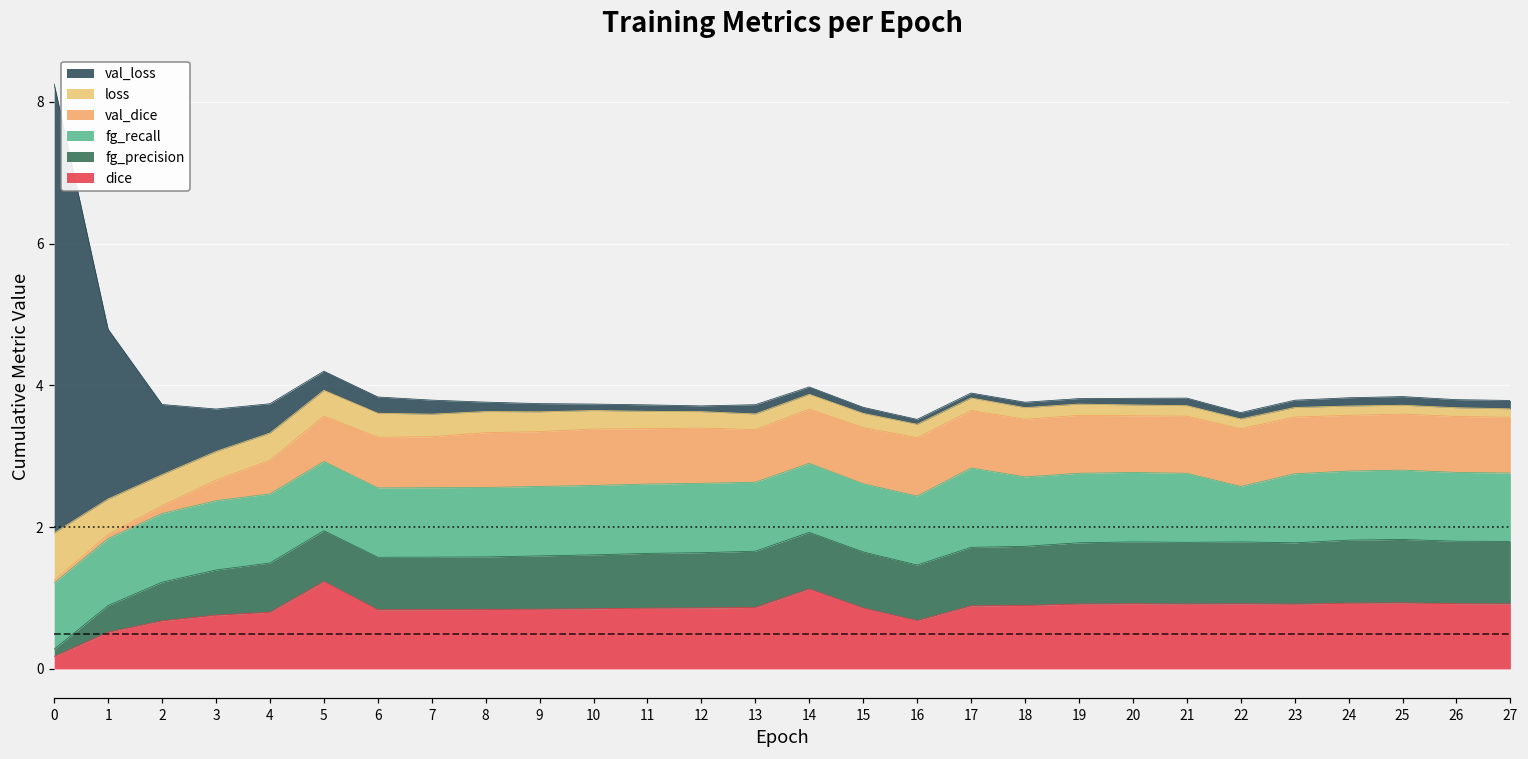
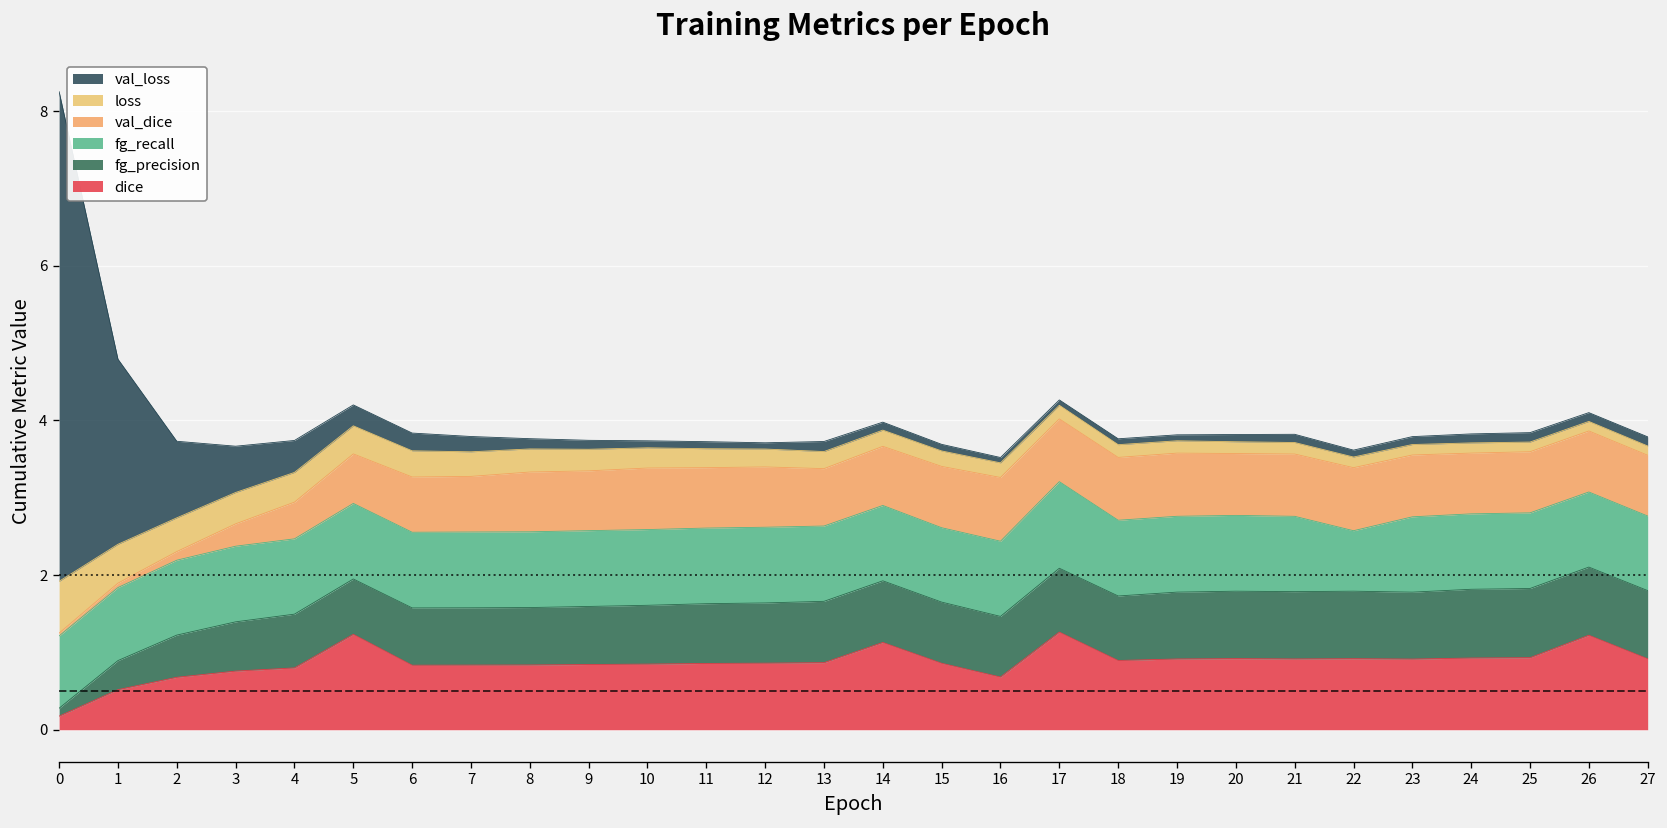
dice, 17: 0.9 -> 1.3
dice, 26: 0.9 -> 1.2
